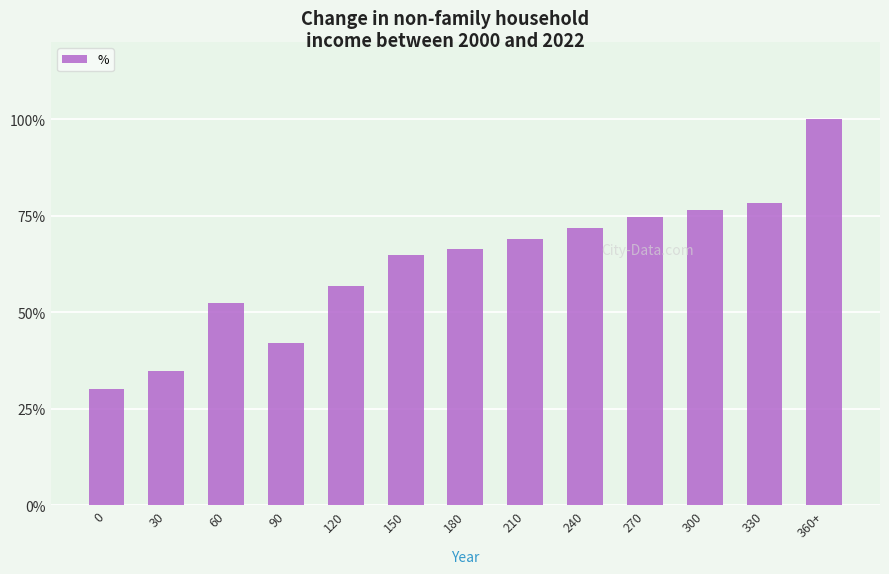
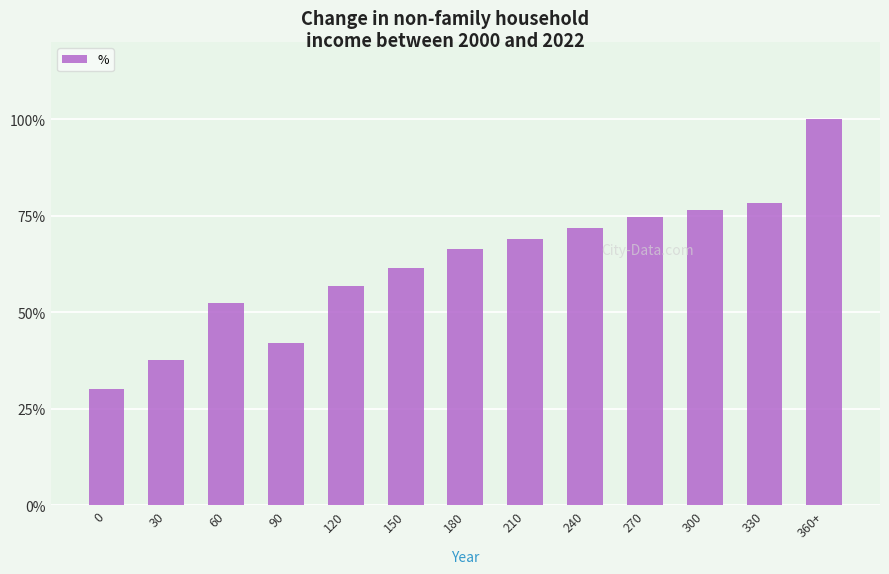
30: 35% -> 38%
150: 65% -> 61%
